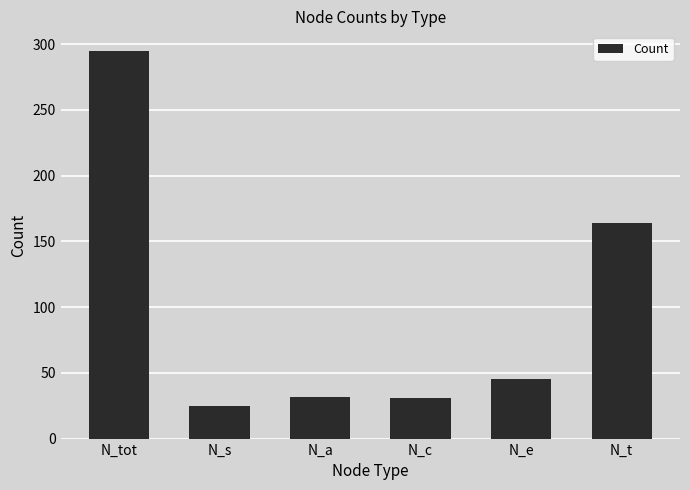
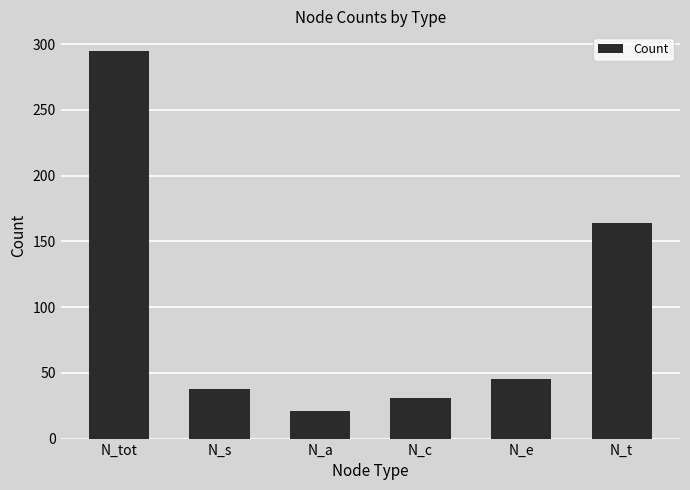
N_s: 25 -> 38
N_a: 32 -> 21
